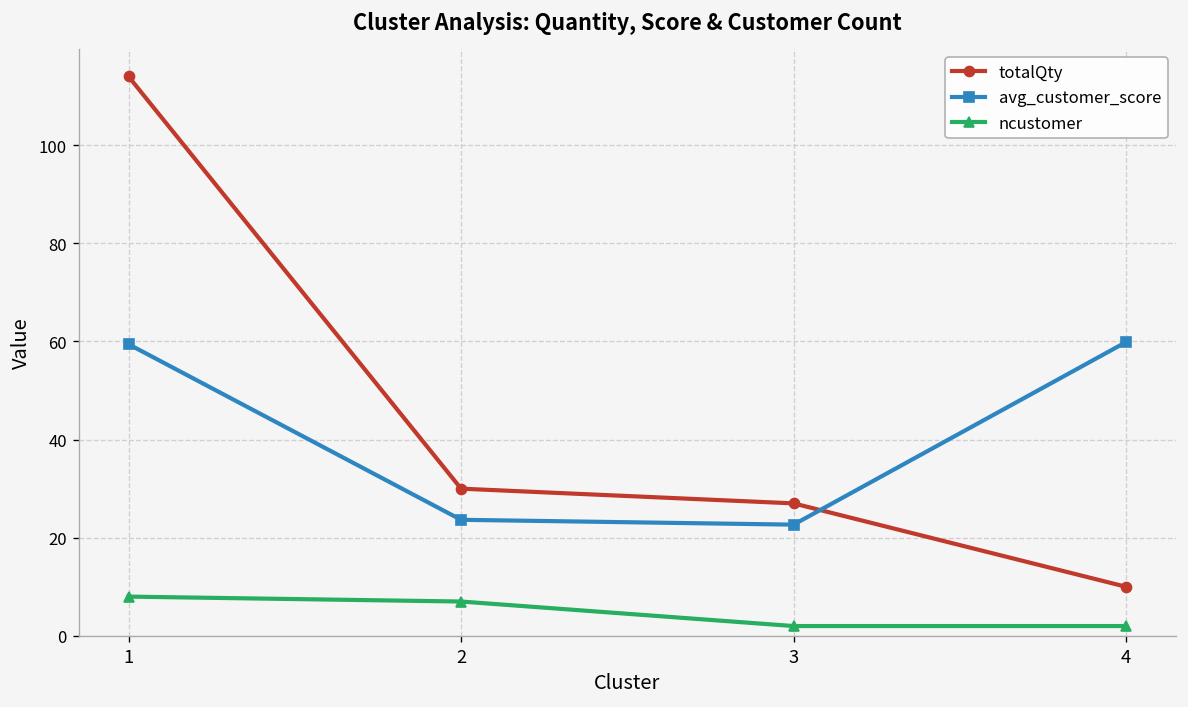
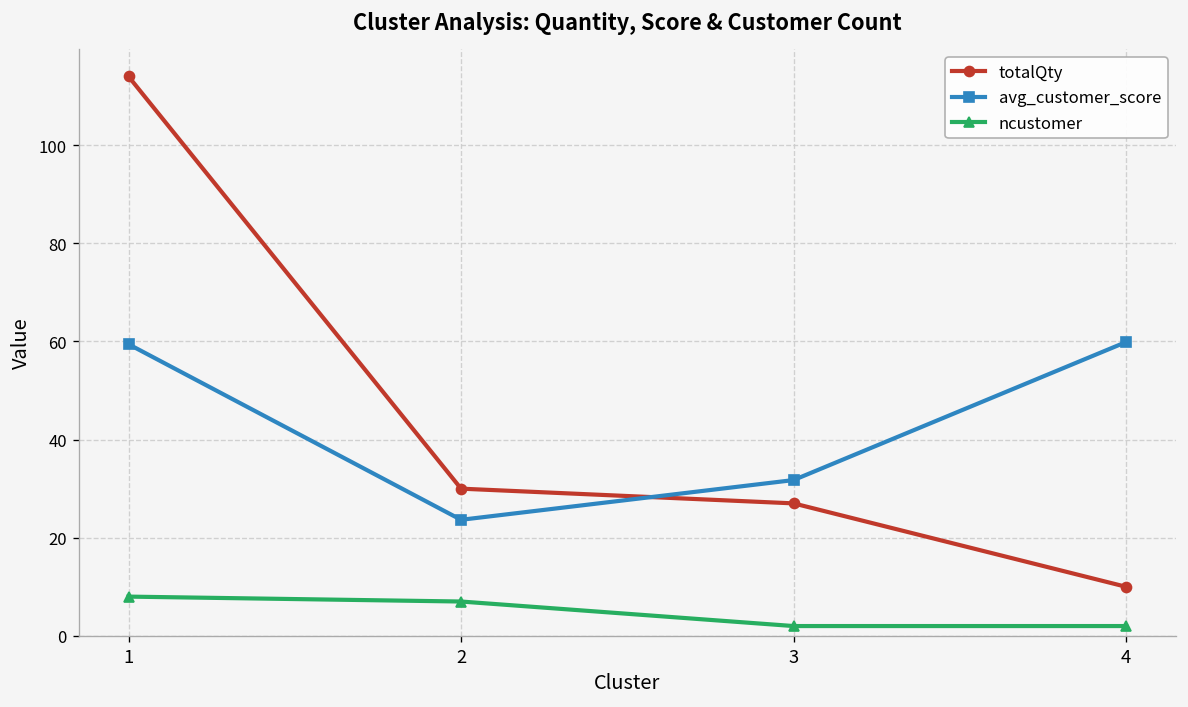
avg_customer_score, 3: 23 -> 32
